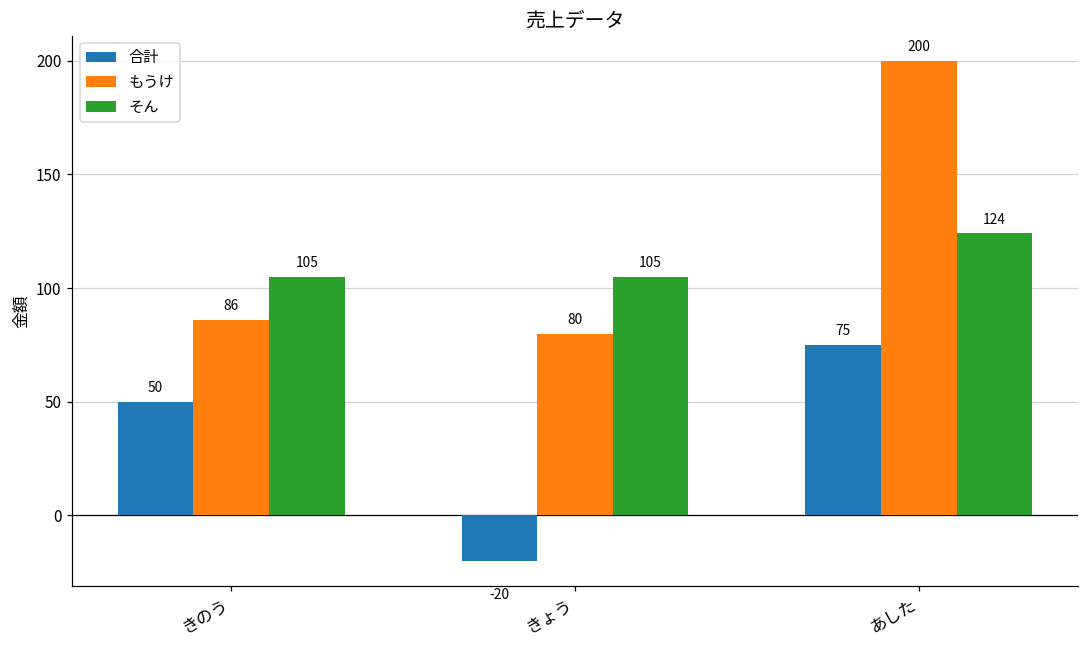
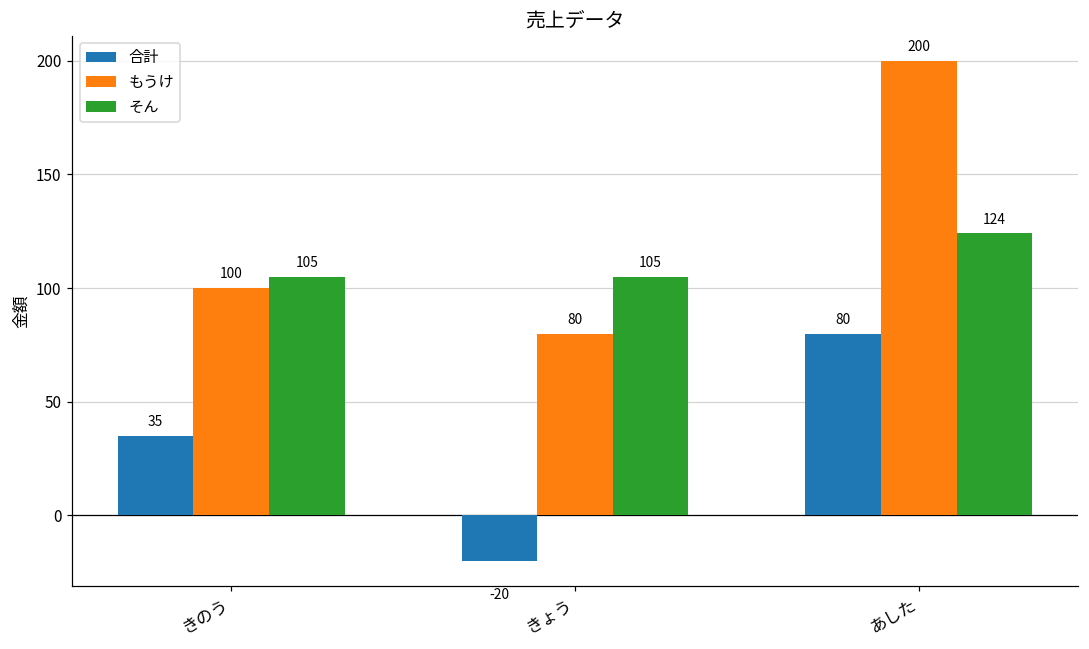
合計, きのう: 50 -> 35
もうけ, きのう: 86 -> 100
合計, あした: 75 -> 80
